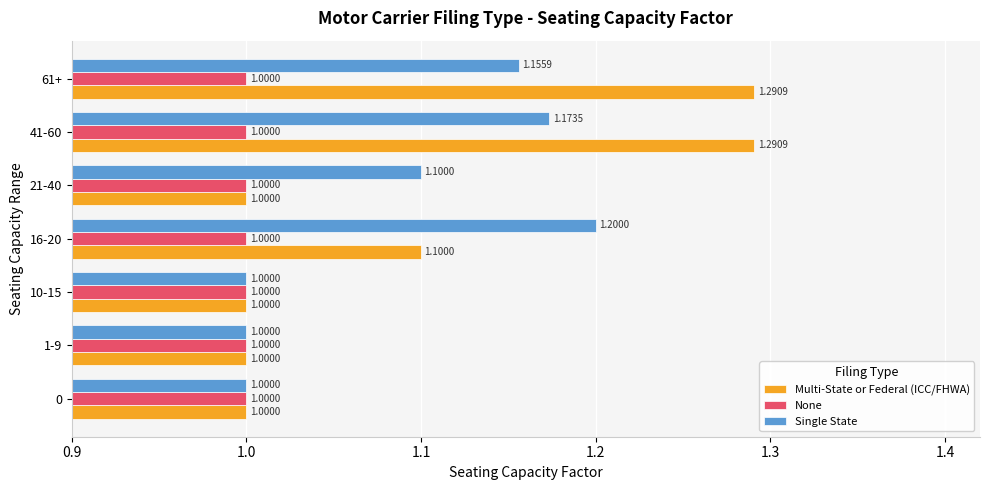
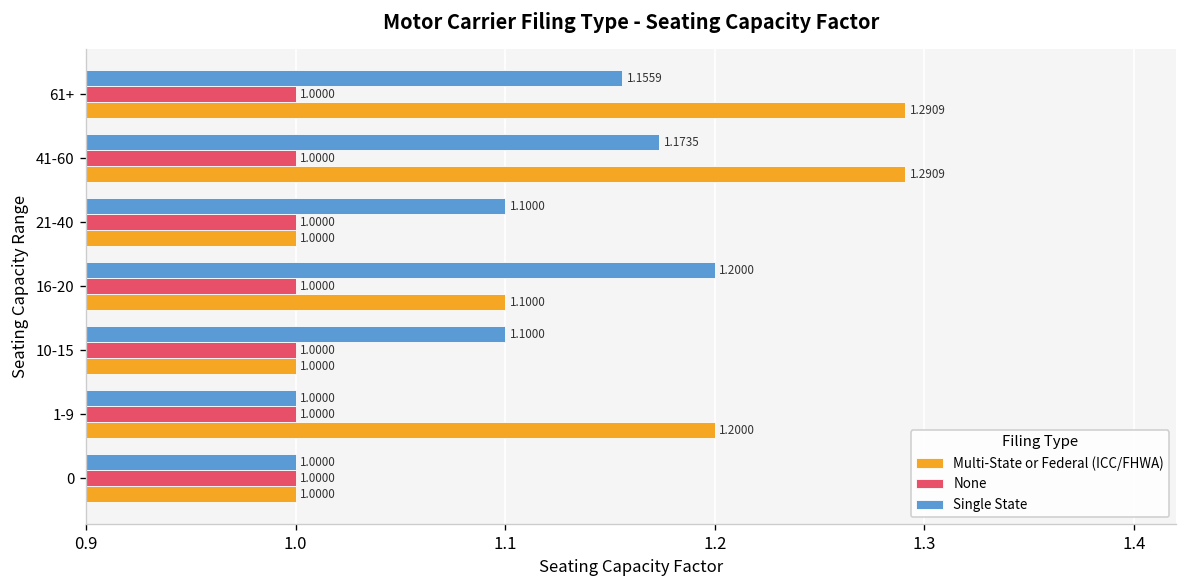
Single State, 10-15: 1.0000 -> 1.1000
Multi-State or Federal (ICC/FHWA), 1-9: 1.0000 -> 1.2000
